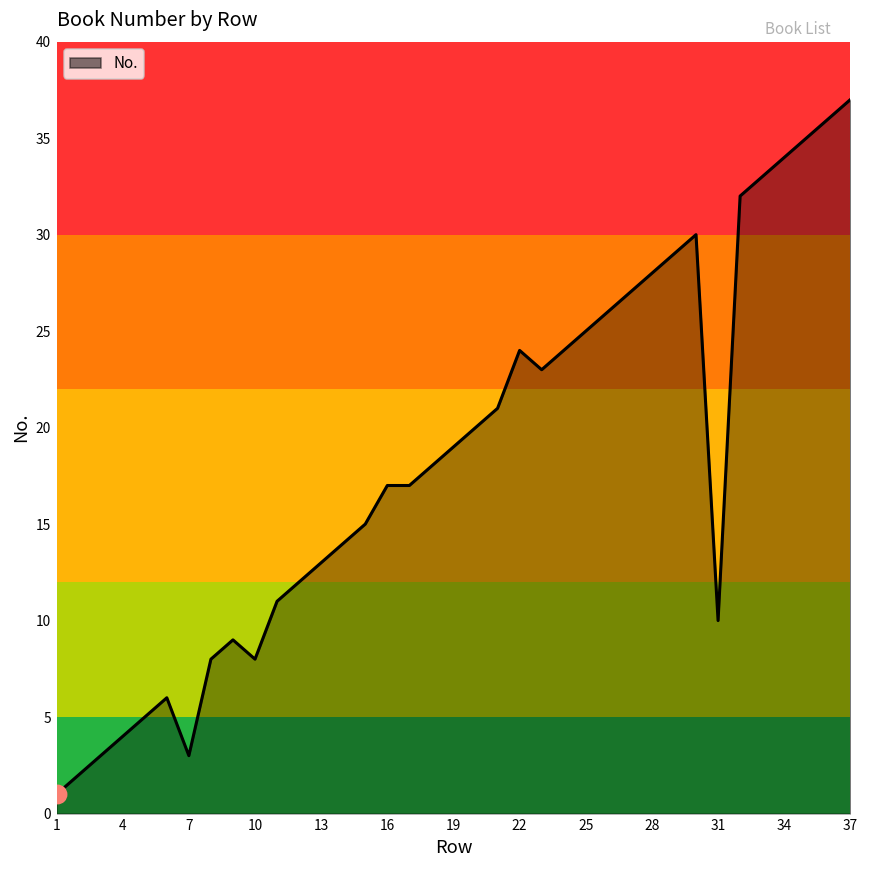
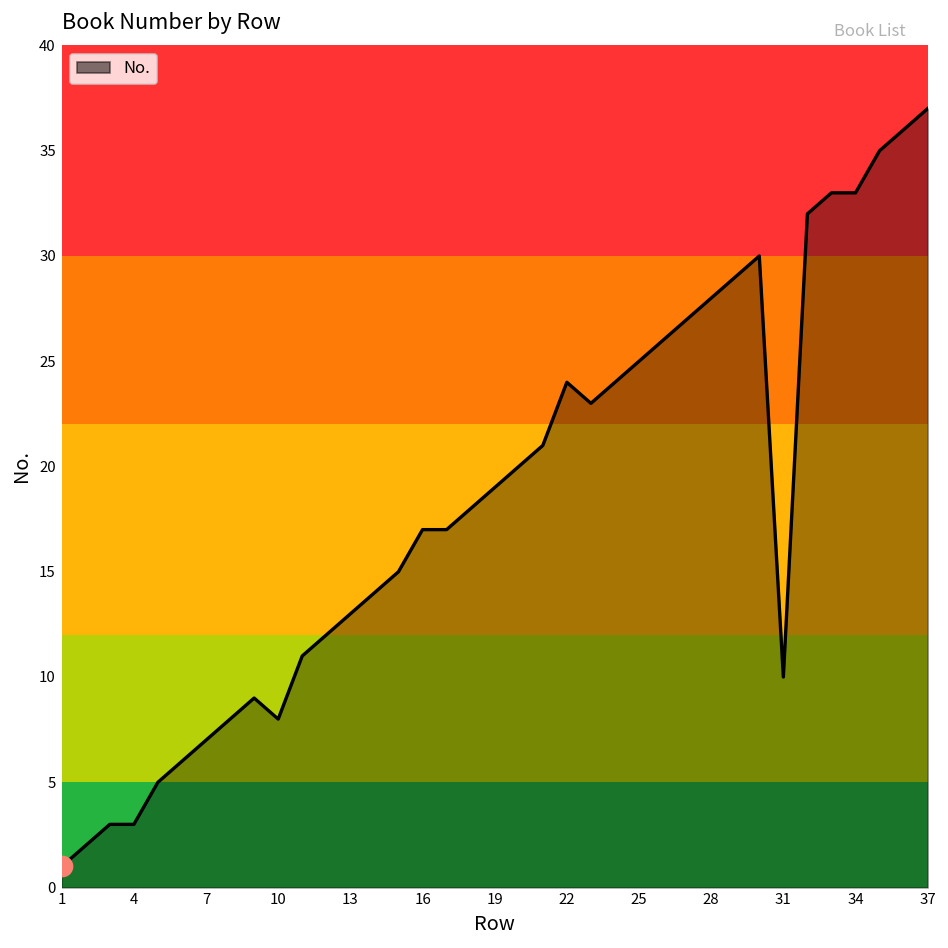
No., 4: 4 -> 3
No., 7: 3 -> 7
No., 34: 34 -> 33
